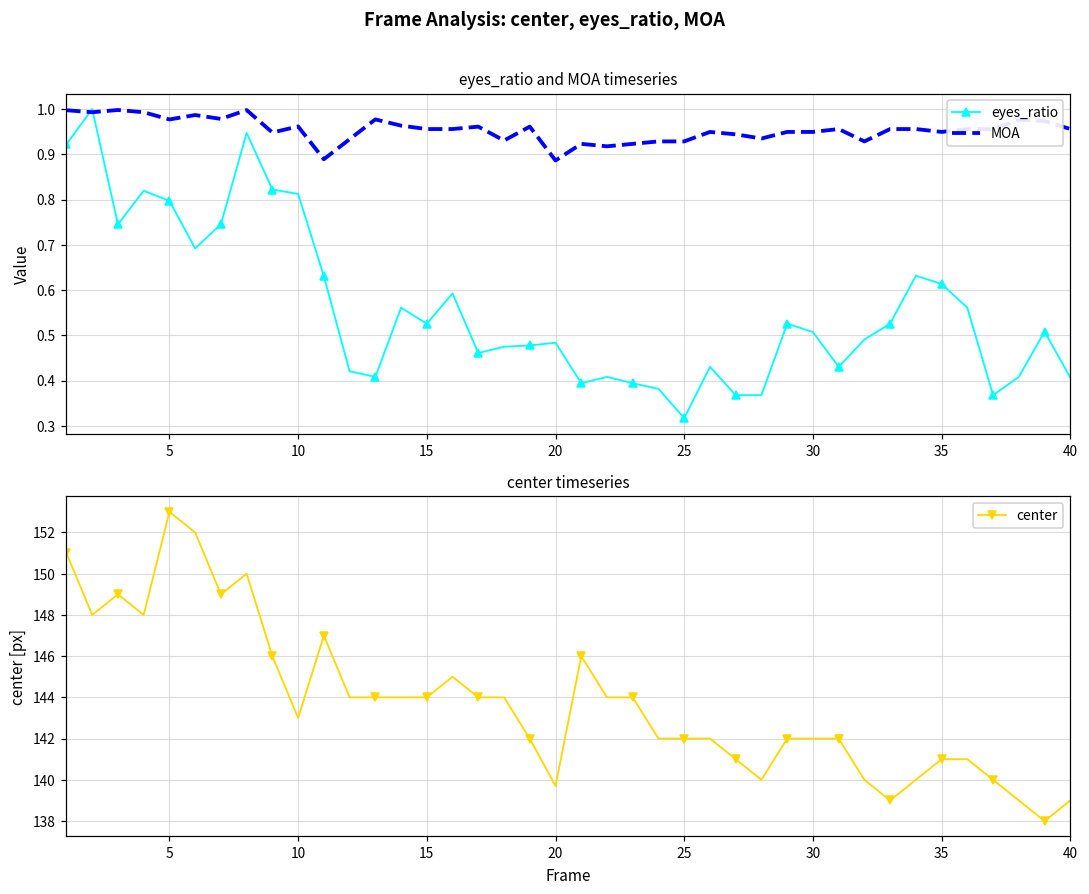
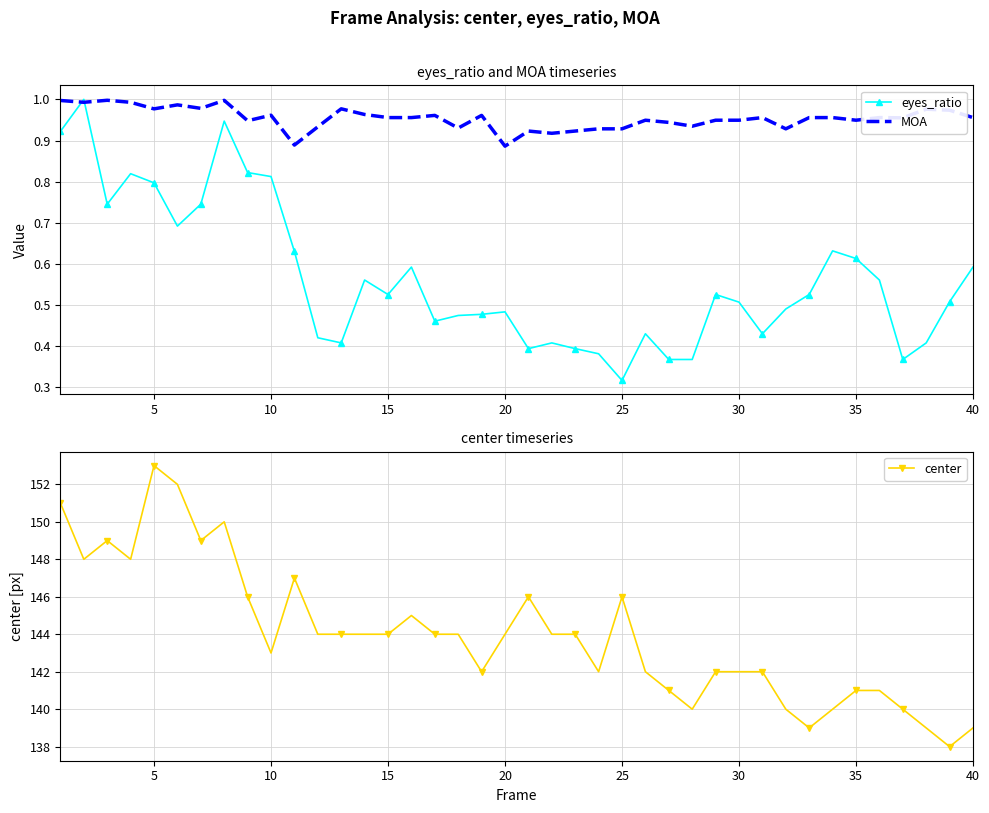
eyes_ratio and MOA timeseries, eyes_ratio, 40: 0.41 -> 0.59
center timeseries, 20: 139.7 -> 144.0
center timeseries, 25: 142 -> 146
